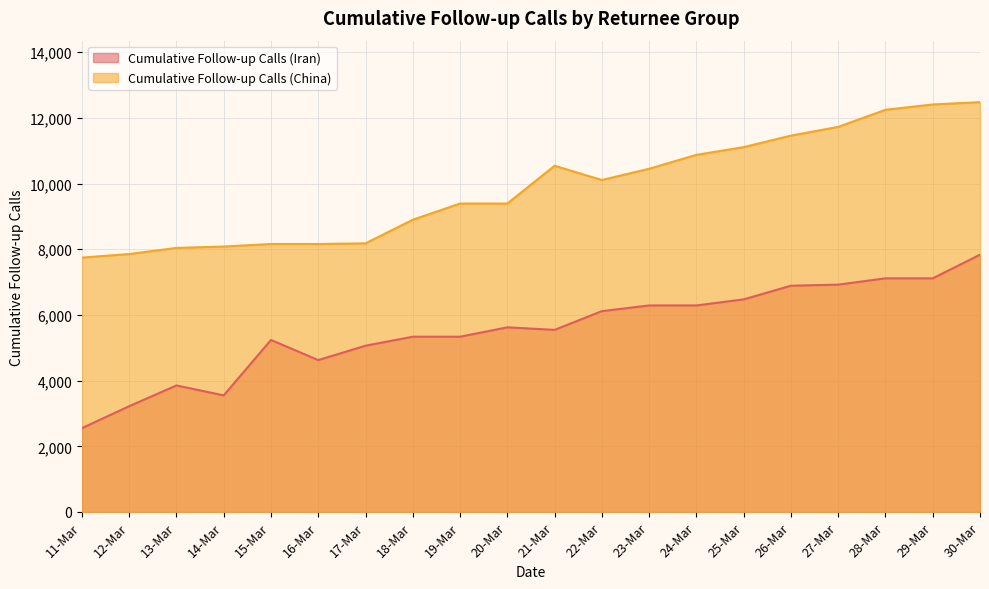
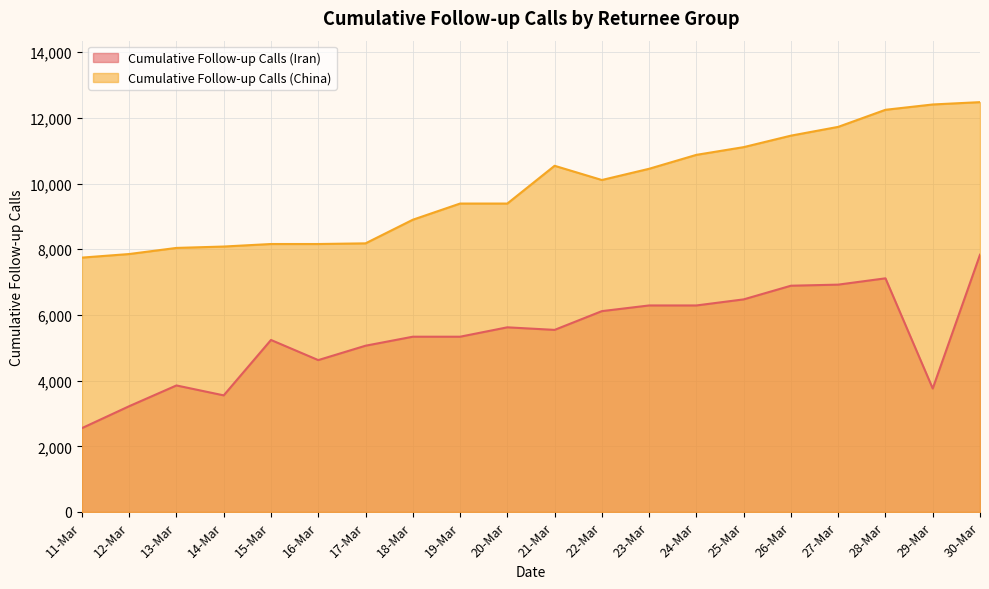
Cumulative Follow-up Calls (Iran), 29-Mar: 7,100 -> 3,800
